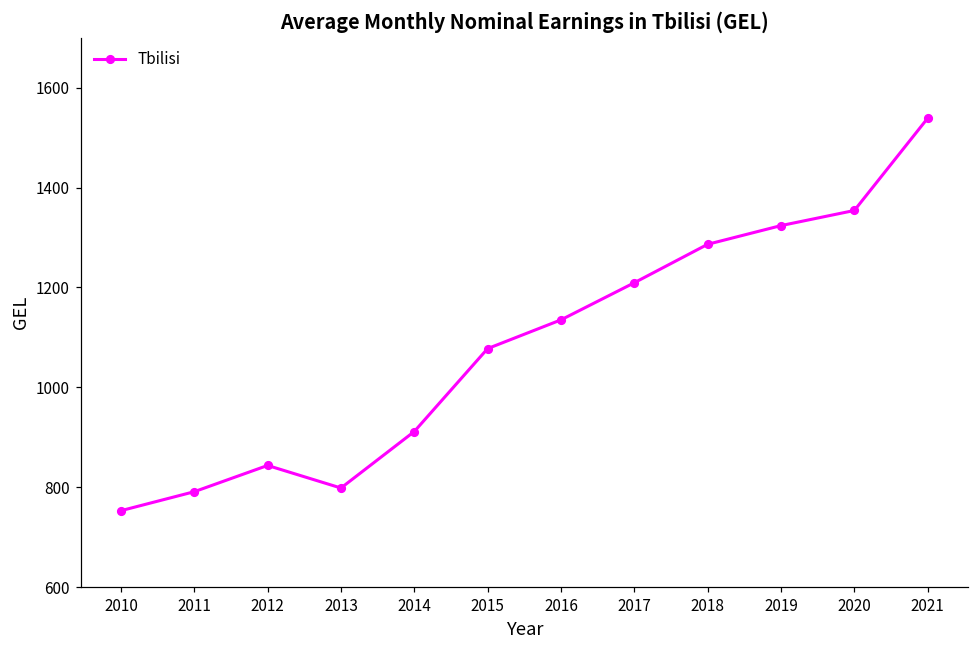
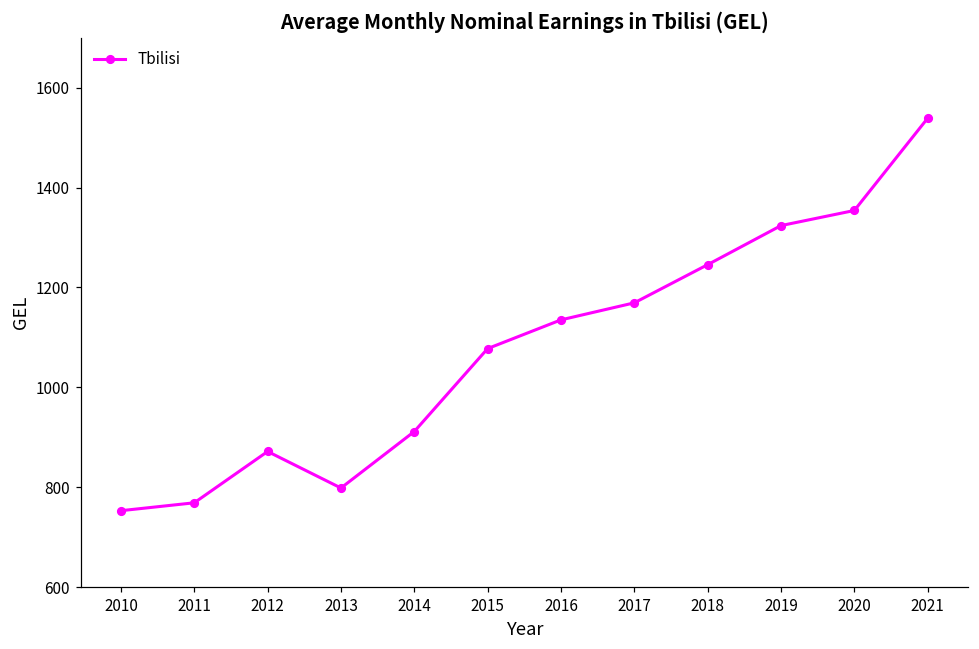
2011: 790 -> 770
2012: 840 -> 870
2017: 1210 -> 1170
2018: 1290 -> 1250
